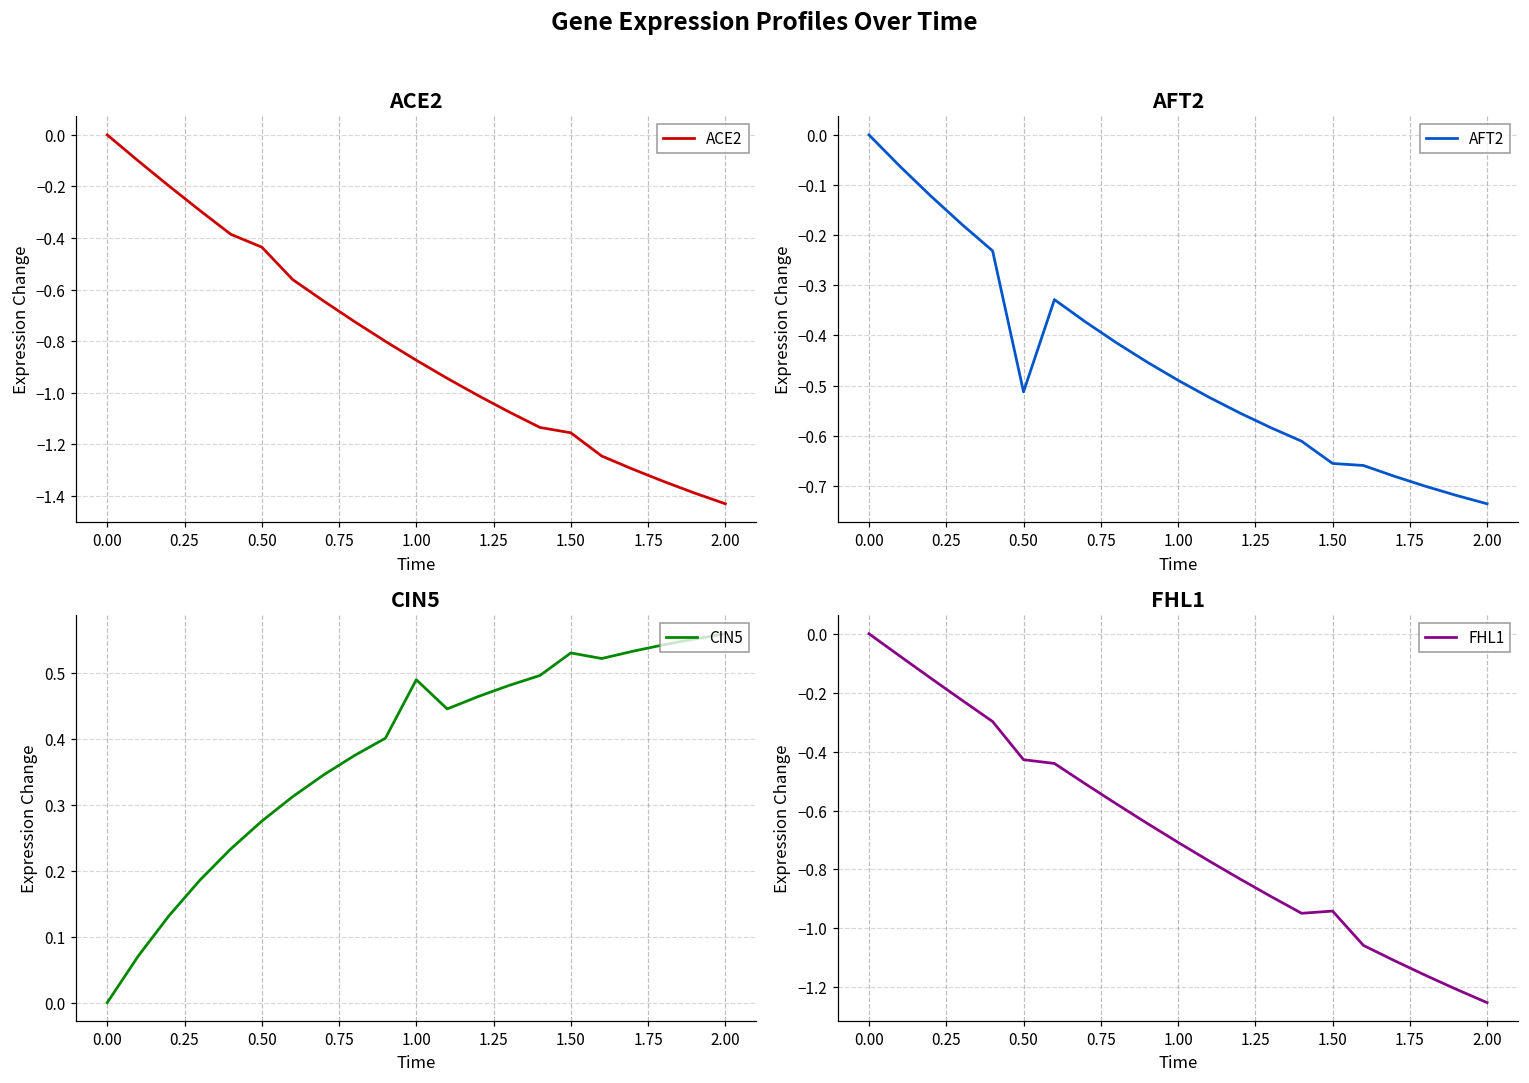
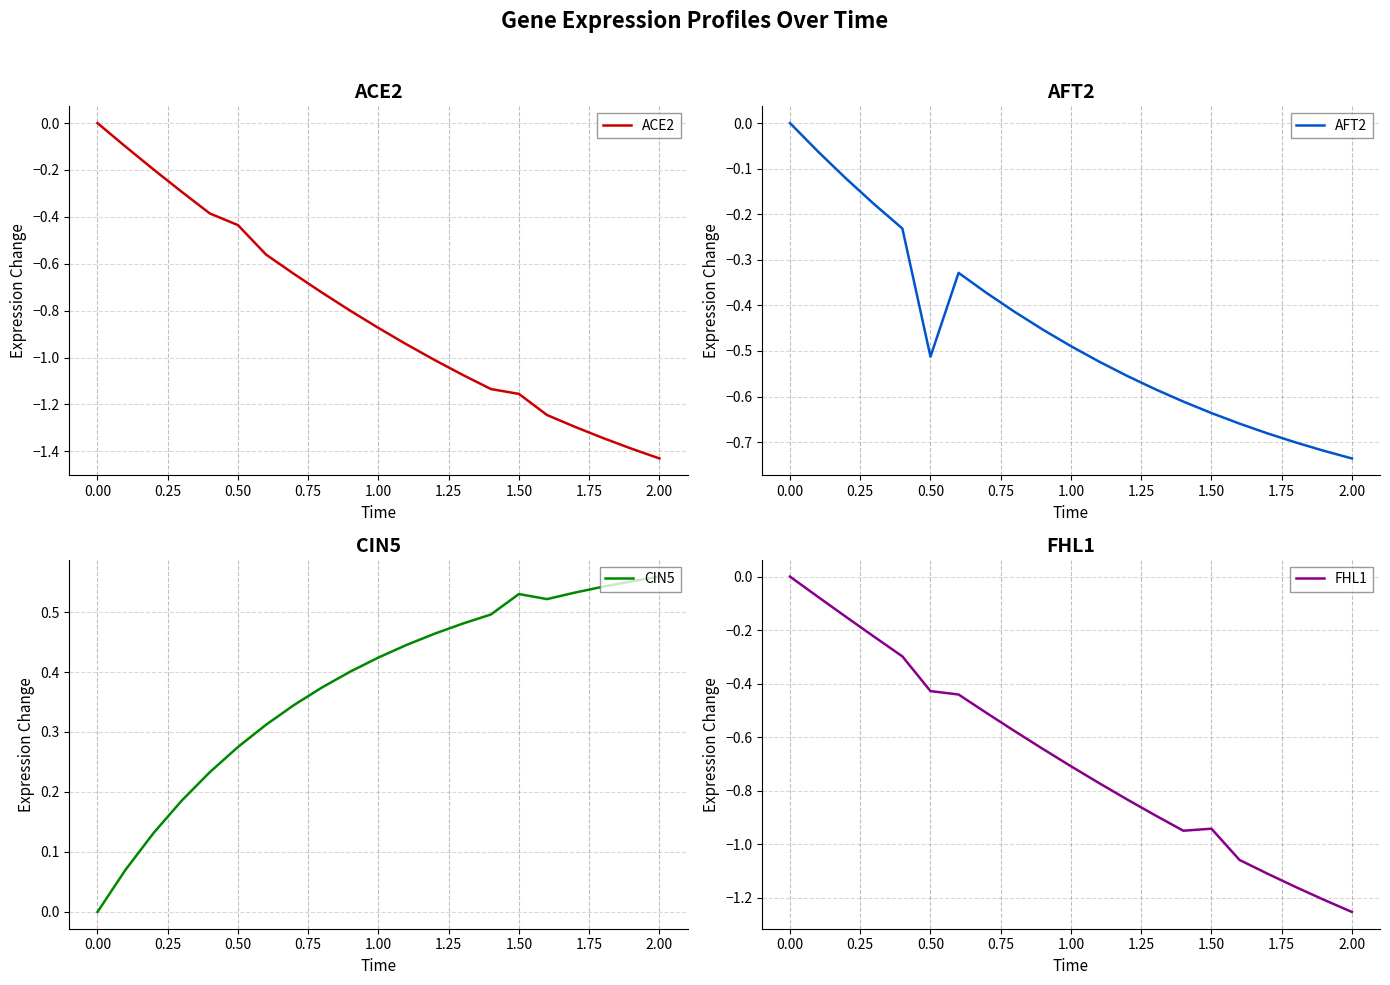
AFT2, 1.50: -0.66 -> -0.64
CIN5, 1.00: 0.49 -> 0.42
